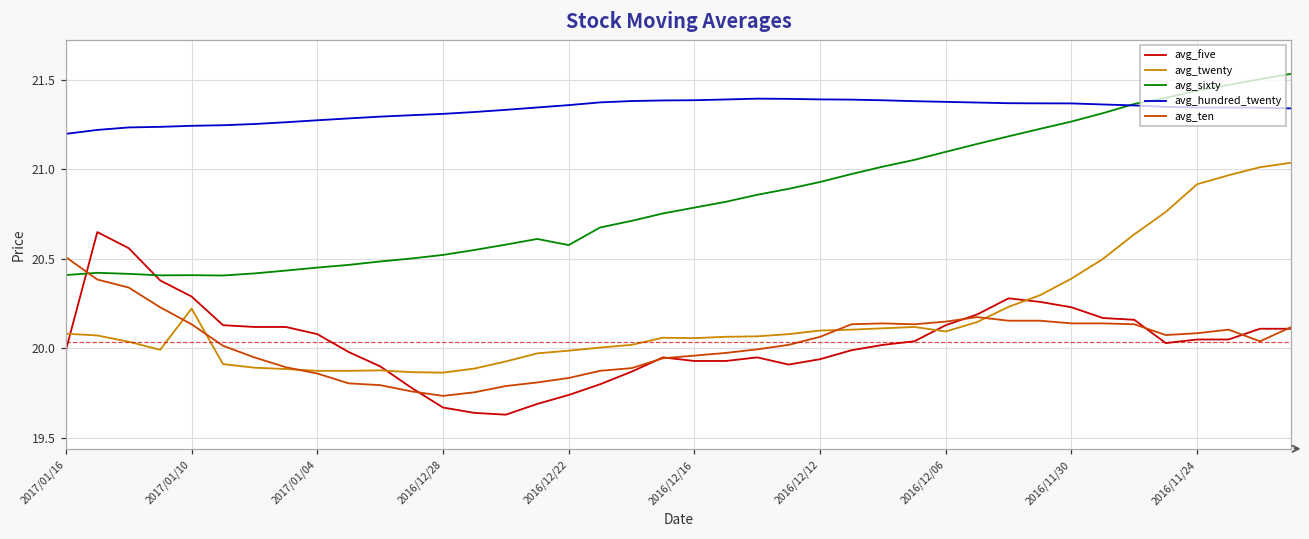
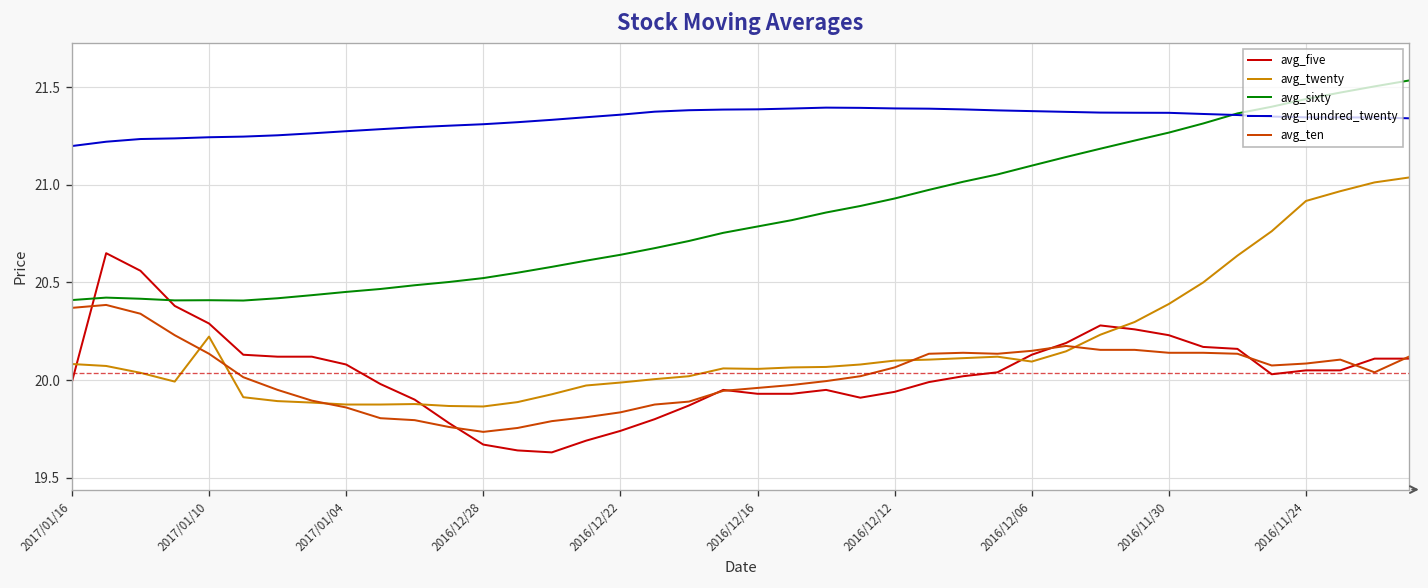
avg_ten, 2017/01/16: 20.51 -> 20.37
avg_sixty, 2016/12/22: 20.58 -> 20.64
